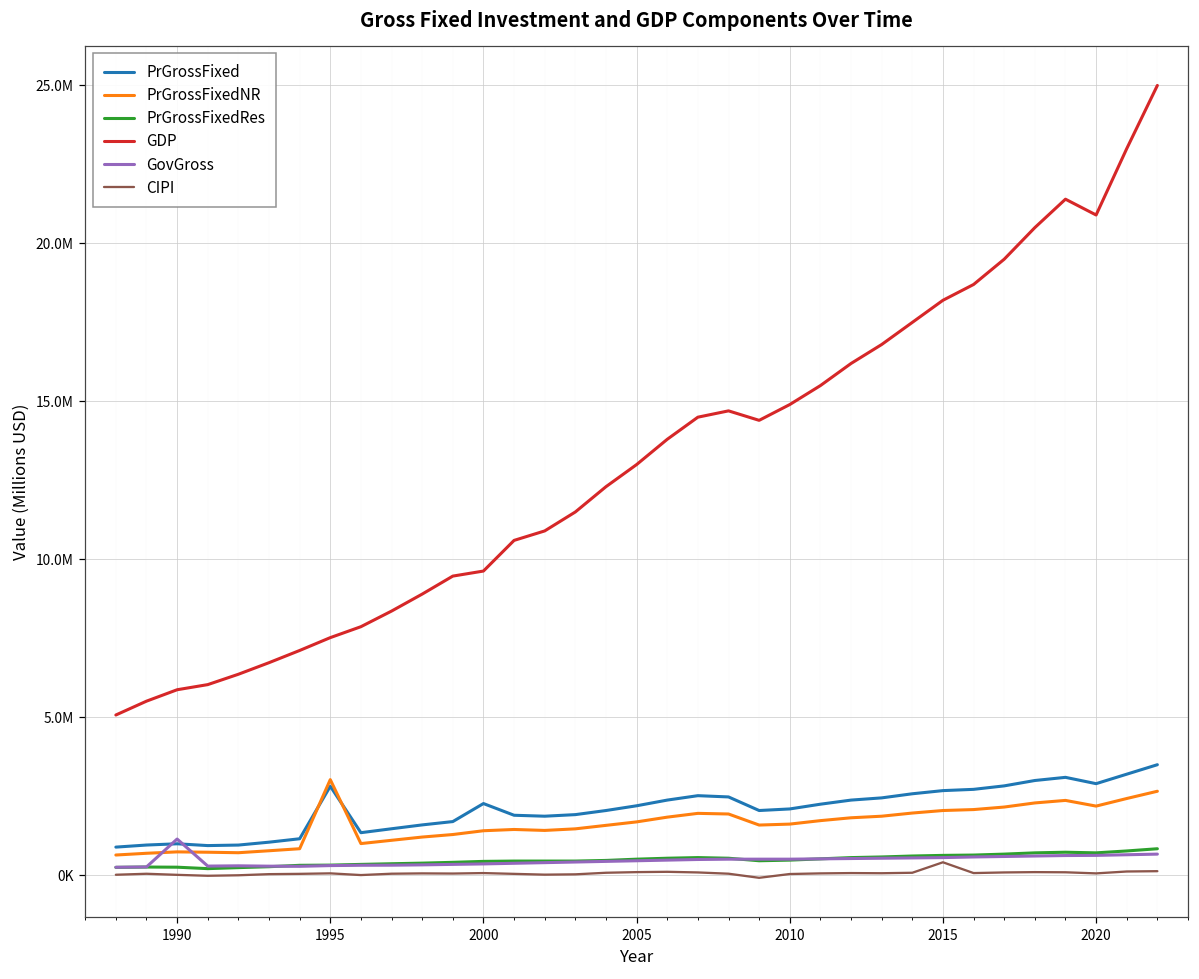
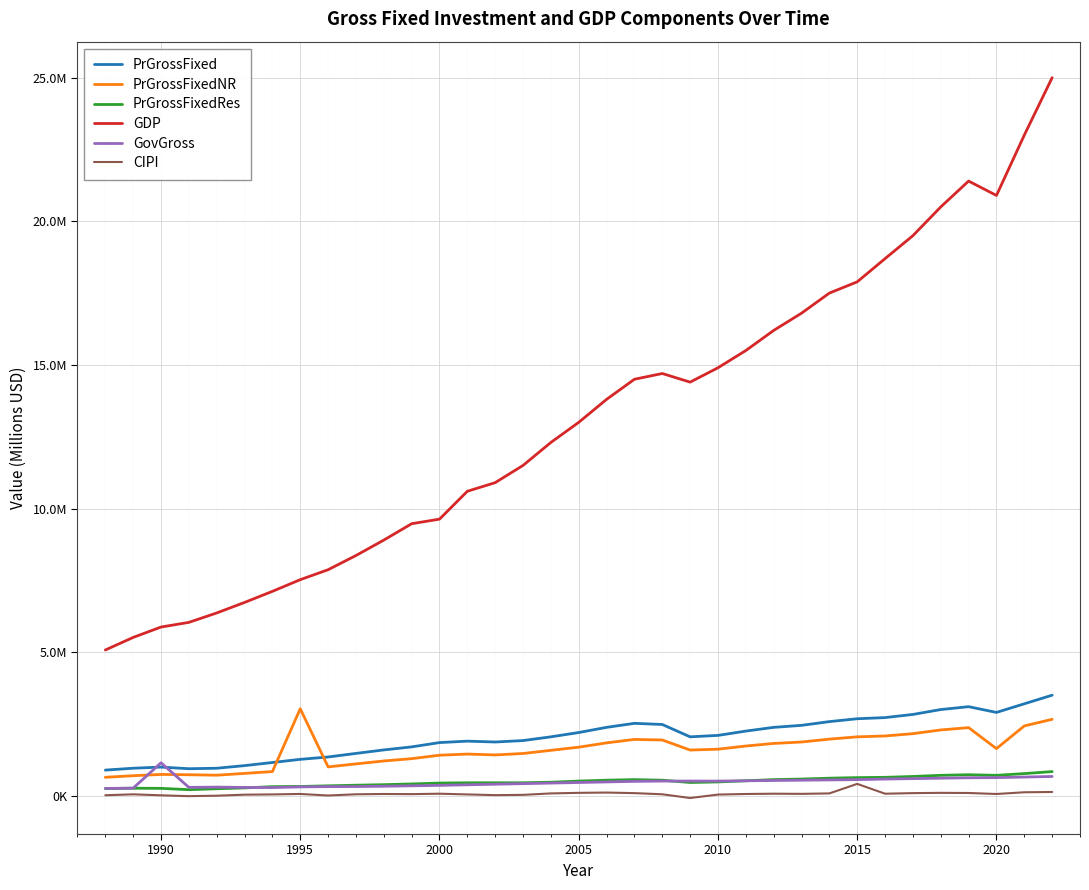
PrGrossFixed, 1995: 2800000 -> 1300000
PrGrossFixed, 2000: 2300000 -> 1900000
GDP, 2015: 18200000 -> 17900000
PrGrossFixedNR, 2020: 2200000 -> 1600000
